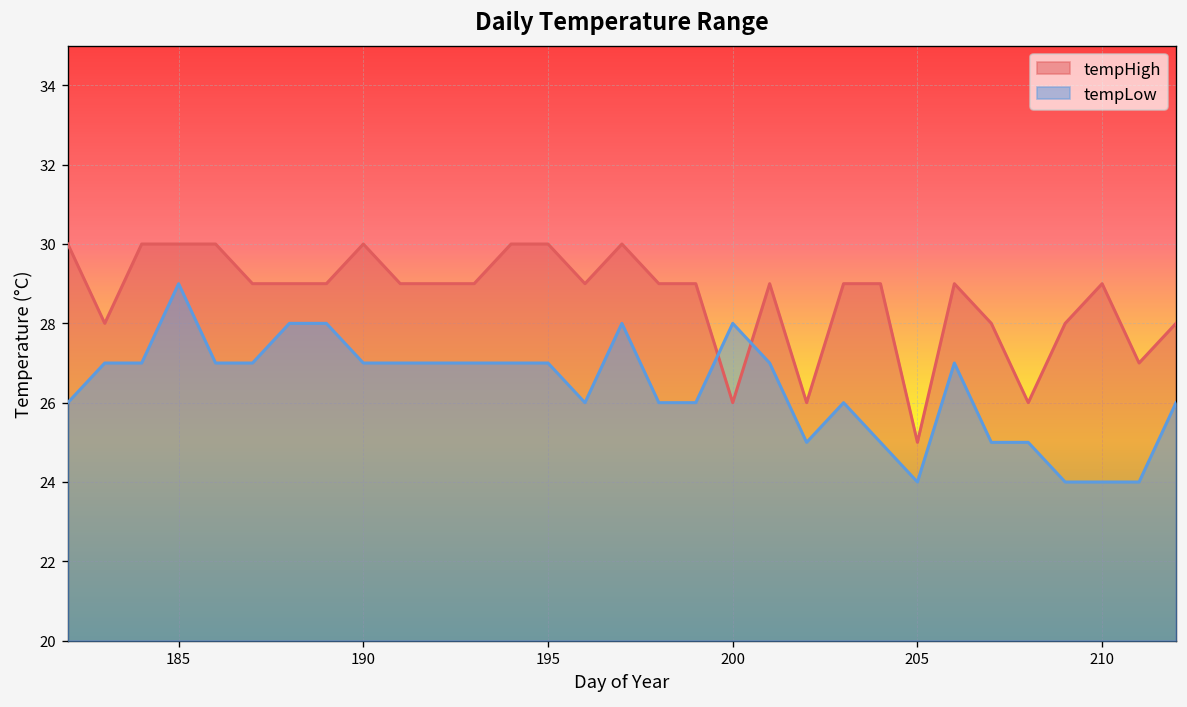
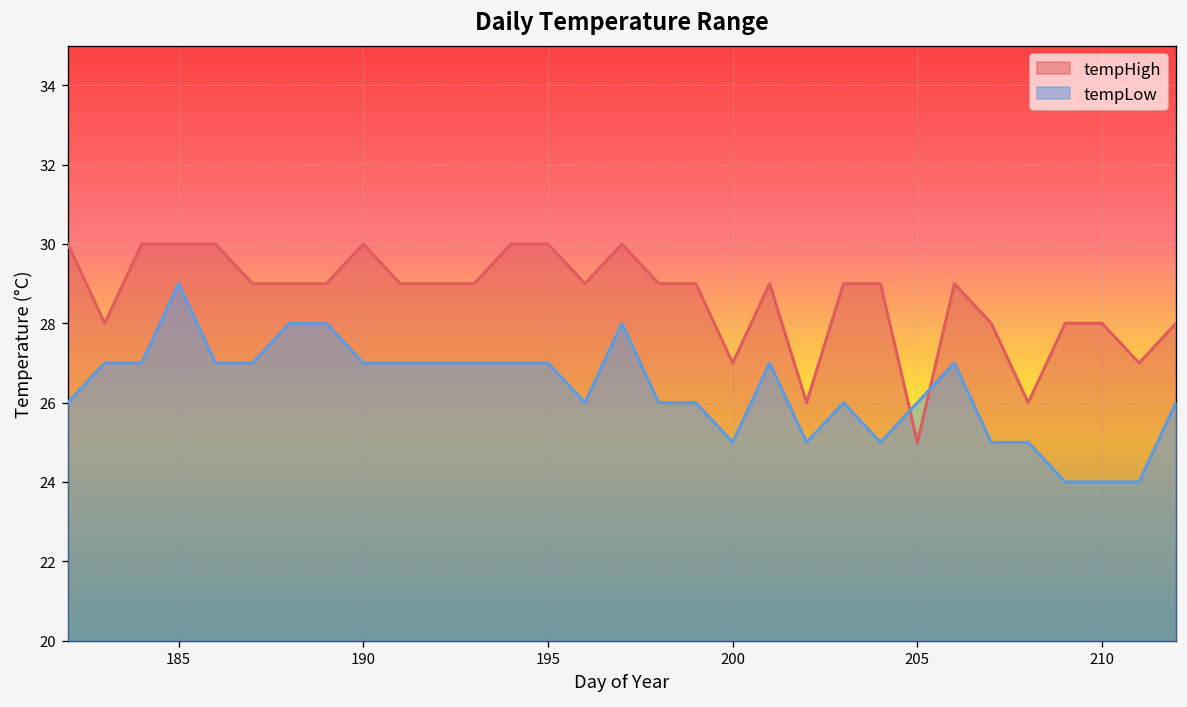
tempHigh, 200: 26 -> 27
tempLow, 200: 28 -> 25
tempLow, 205: 24 -> 26
tempHigh, 210: 29 -> 28
